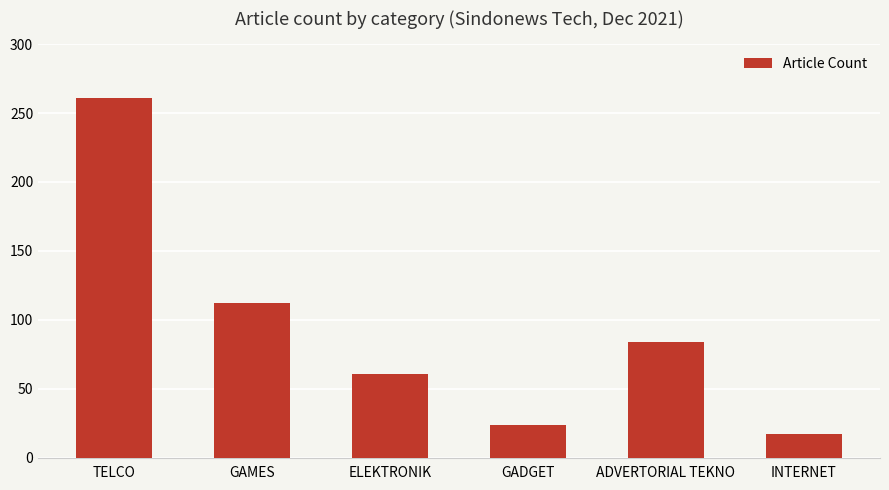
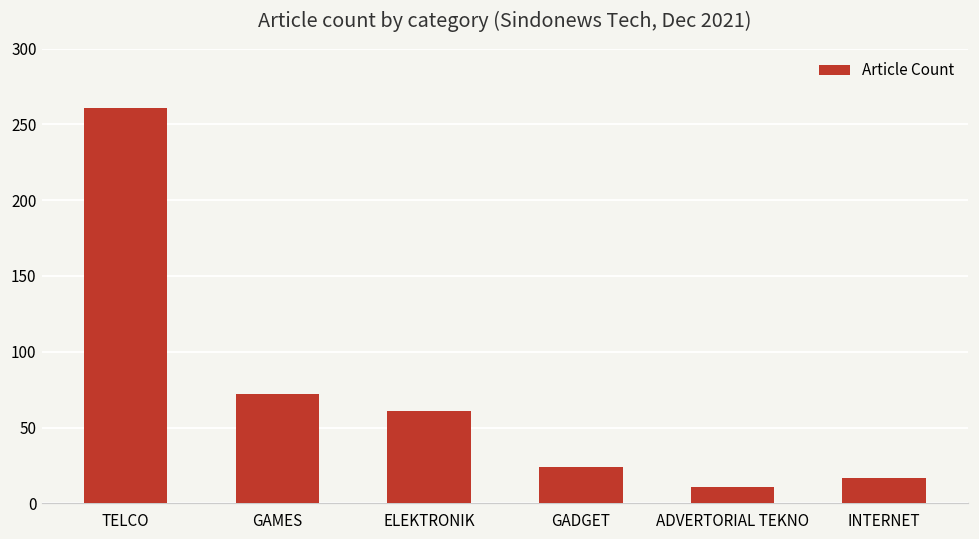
GAMES: 112 -> 72
ADVERTORIAL TEKNO: 84 -> 11
